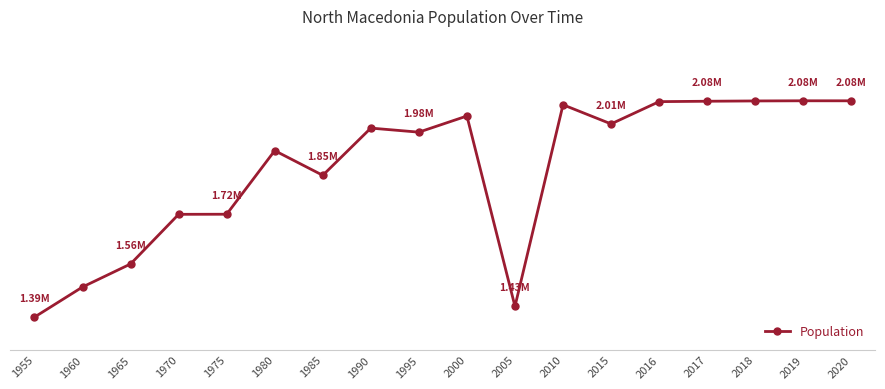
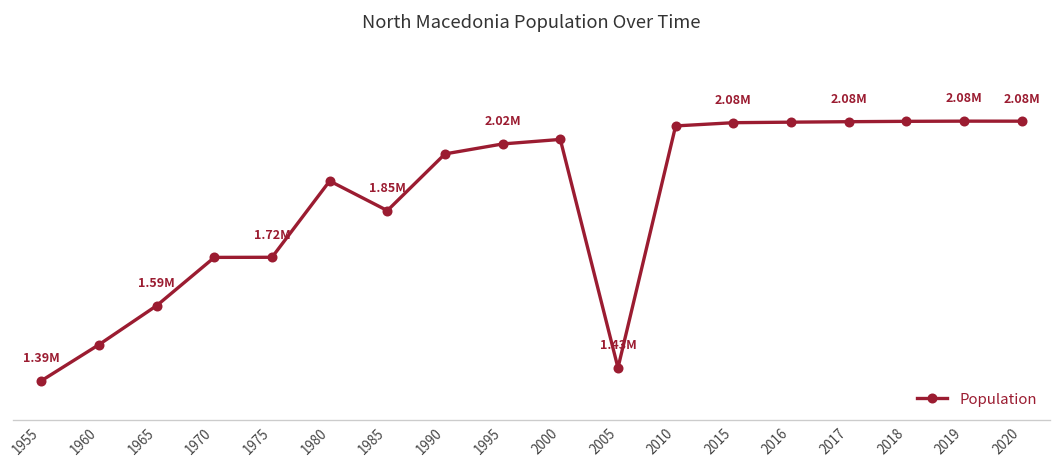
1965: 1.56M -> 1.59M
1995: 1.98M -> 2.02M
2015: 2.01M -> 2.08M
